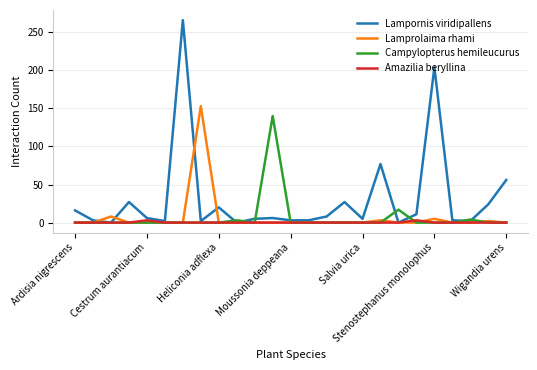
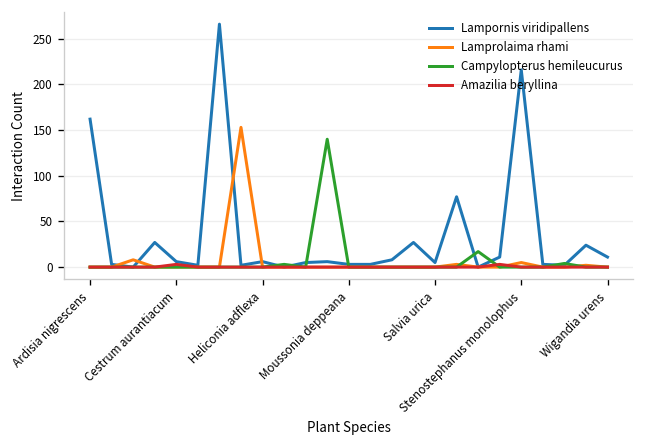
Lampornis viridipallens, Ardisia nigrescens: 20 -> 160
Lampornis viridipallens, Heliconia adflexa: 20 -> 10
Lampornis viridipallens, Stenostephanus monolophus: 200 -> 220
Lampornis viridipallens, Wigandia urens: 60 -> 10
